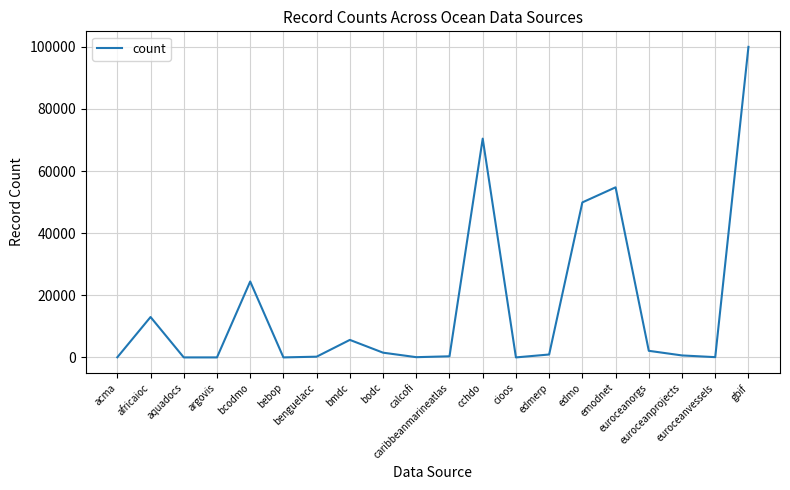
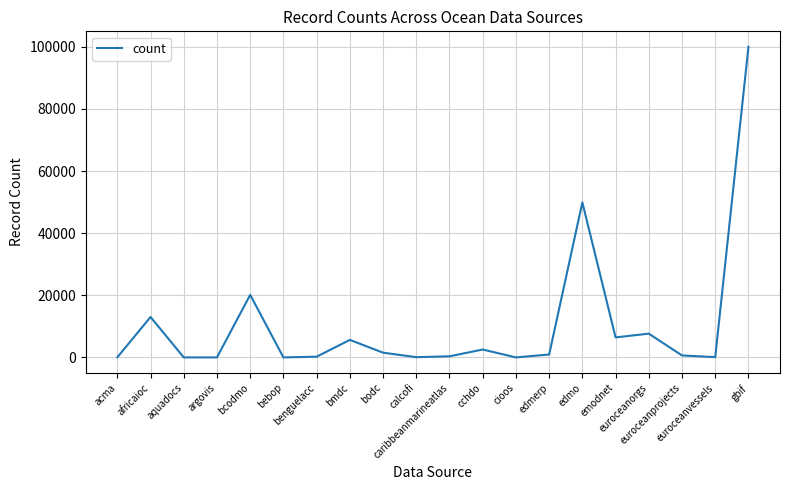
bcodmo: 24000 -> 20000
cchdo: 70000 -> 3000
emodnet: 55000 -> 6000
euroceanorgs: 2000 -> 8000
